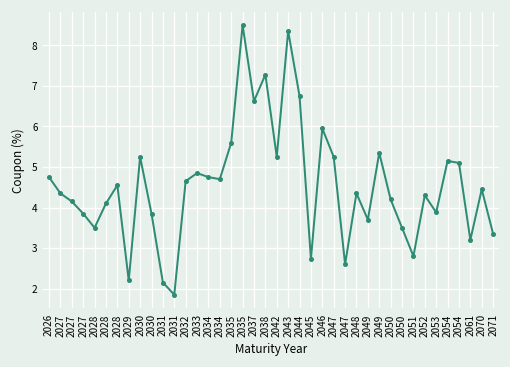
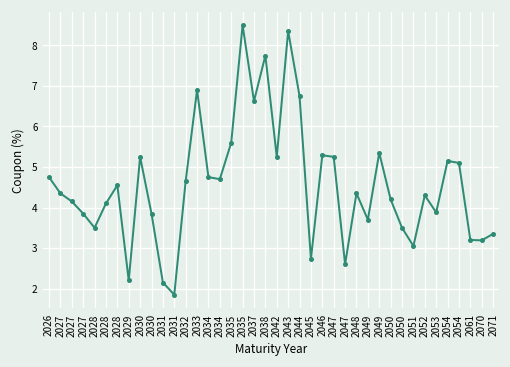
2033: 4.9 -> 6.9
2038: 7.3 -> 7.8
2046: 6.0 -> 5.3
2051: 2.8 -> 3.1
2070: 4.5 -> 3.2
